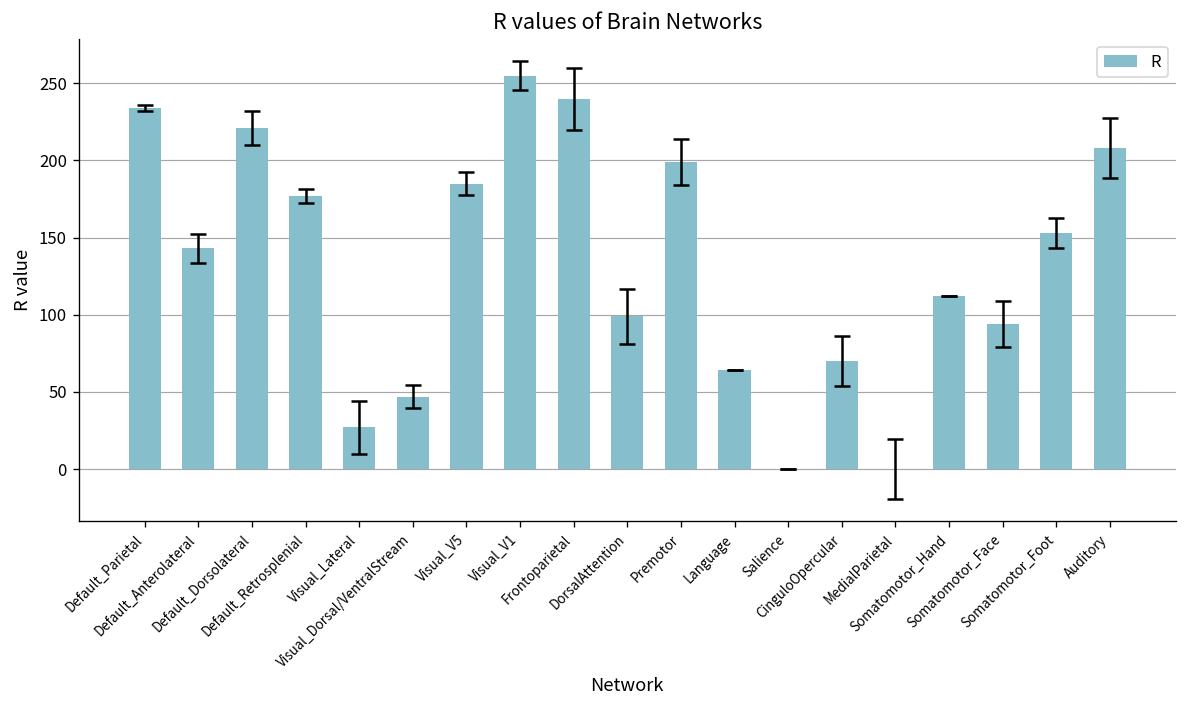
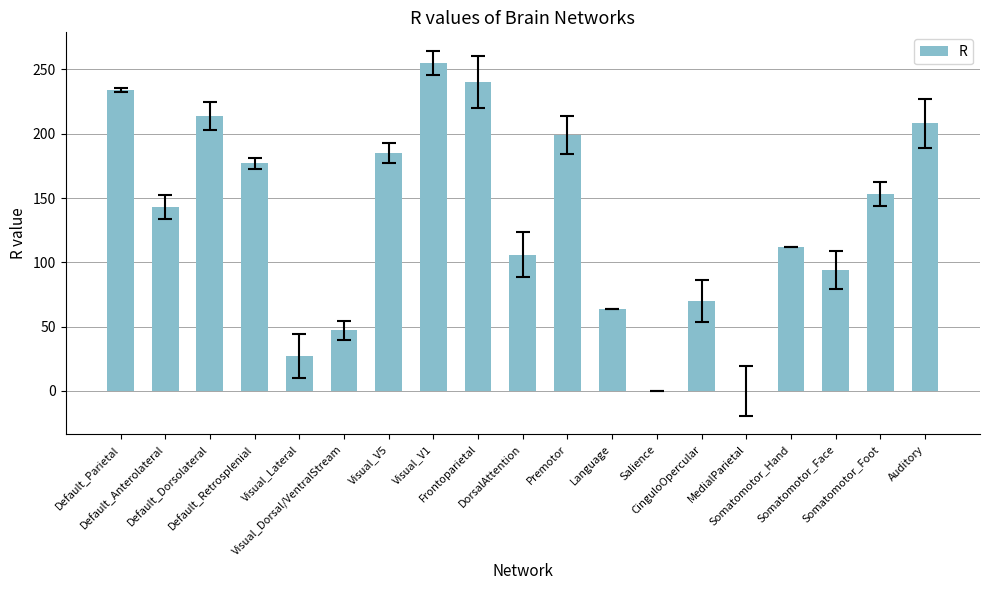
R, Default_Dorsolateral: 221 -> 214
R, DorsalAttention: 99 -> 106
